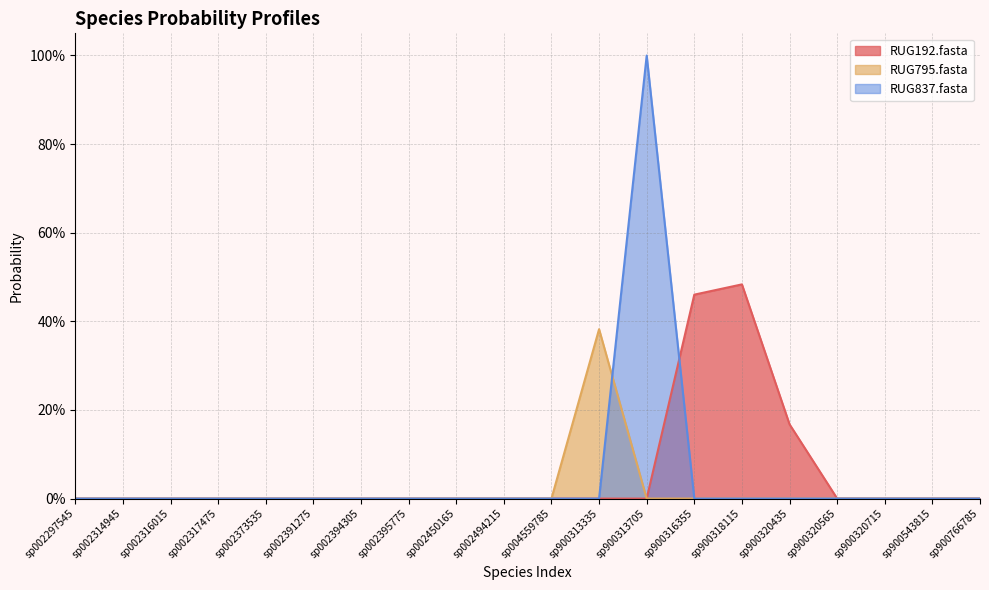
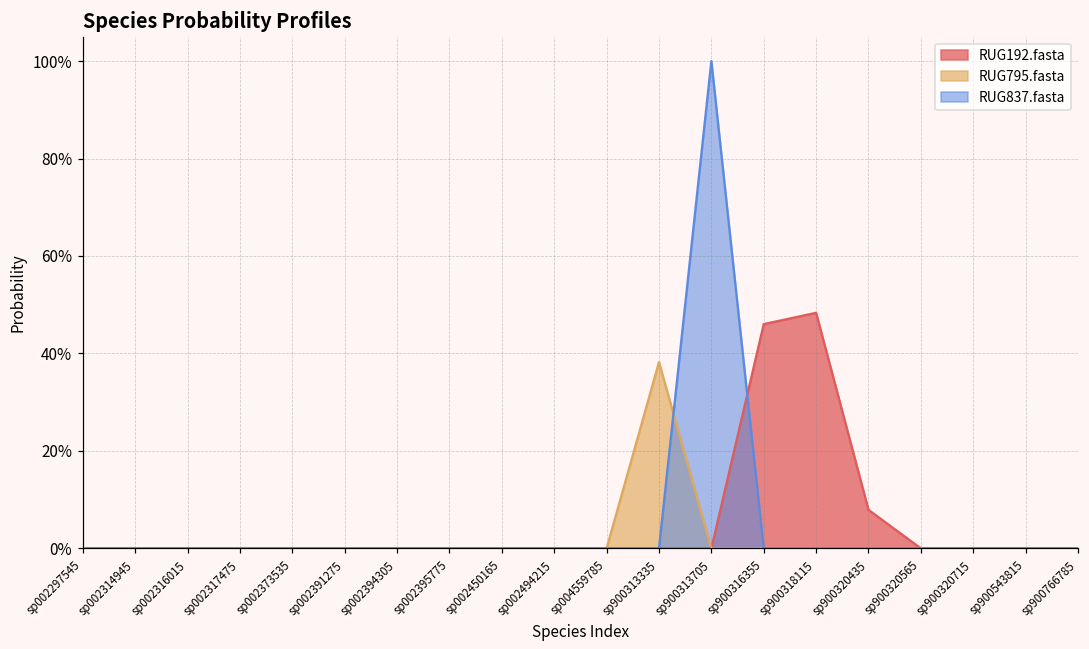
RUG192.fasta, sp900320435: 17% -> 8%
